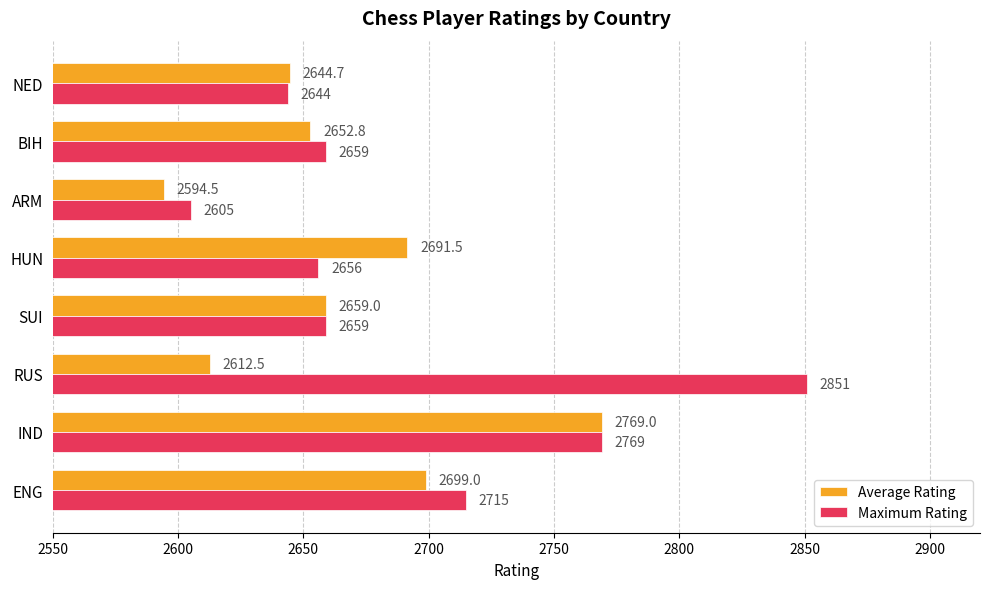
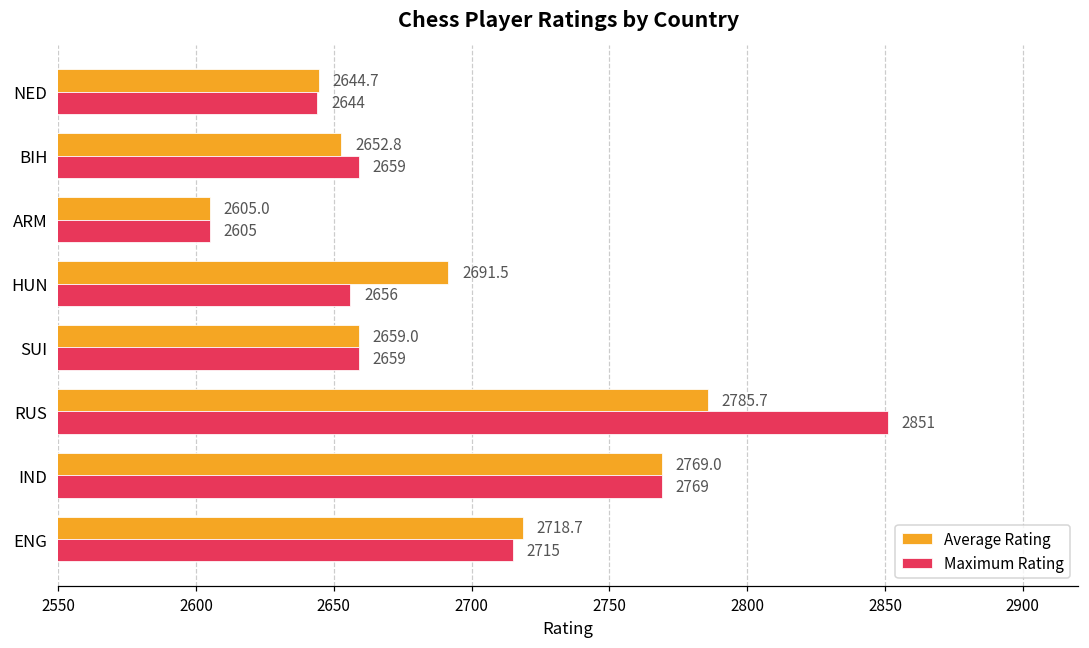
Average Rating, ARM: 2594.5 -> 2605.0
Average Rating, RUS: 2612.5 -> 2785.7
Average Rating, ENG: 2699.0 -> 2718.7
